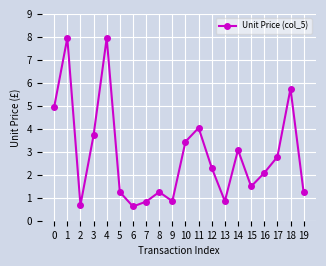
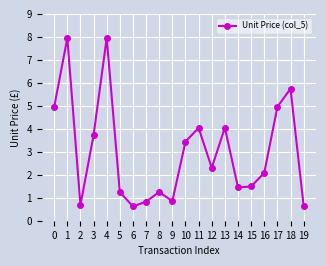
13: 0.9 -> 4.1
14: 3.1 -> 1.5
17: 2.8 -> 5.0
19: 1.2 -> 0.7
